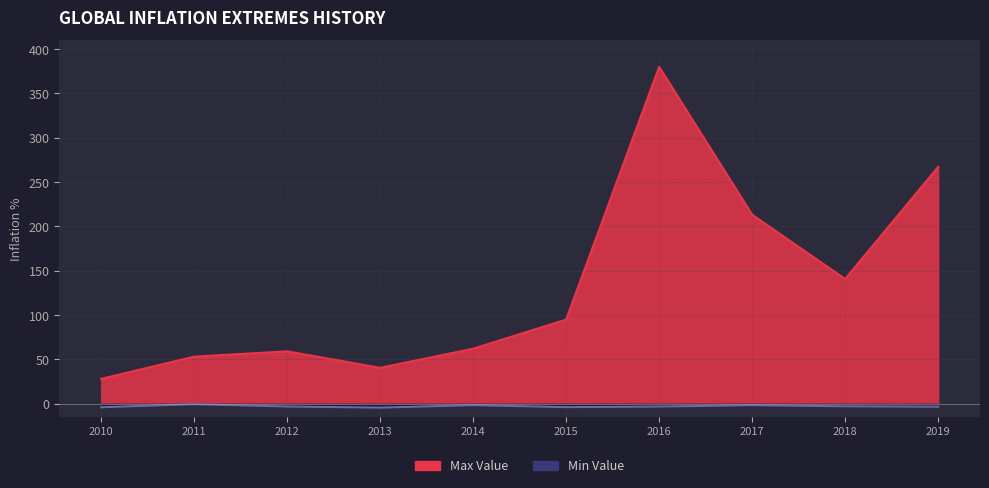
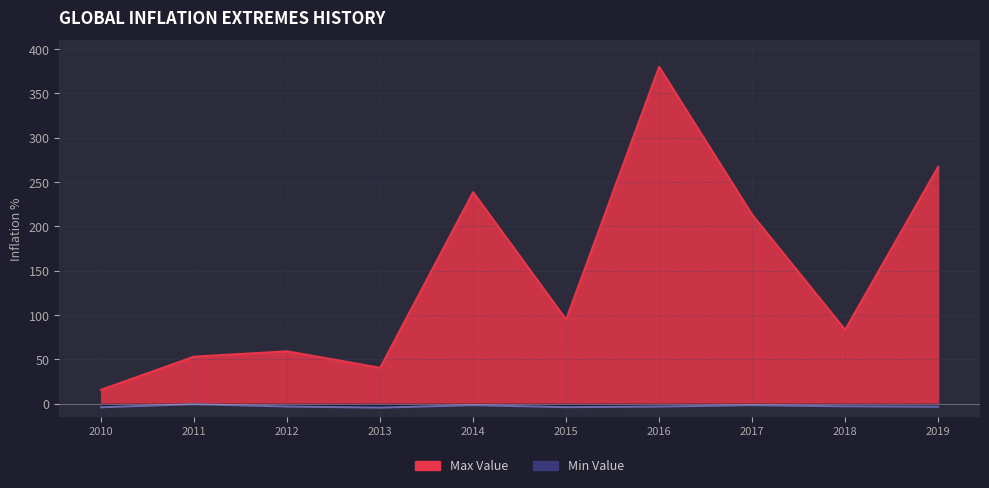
Max Value, 2010: 30 -> 20
Max Value, 2014: 60 -> 240
Max Value, 2018: 140 -> 80
